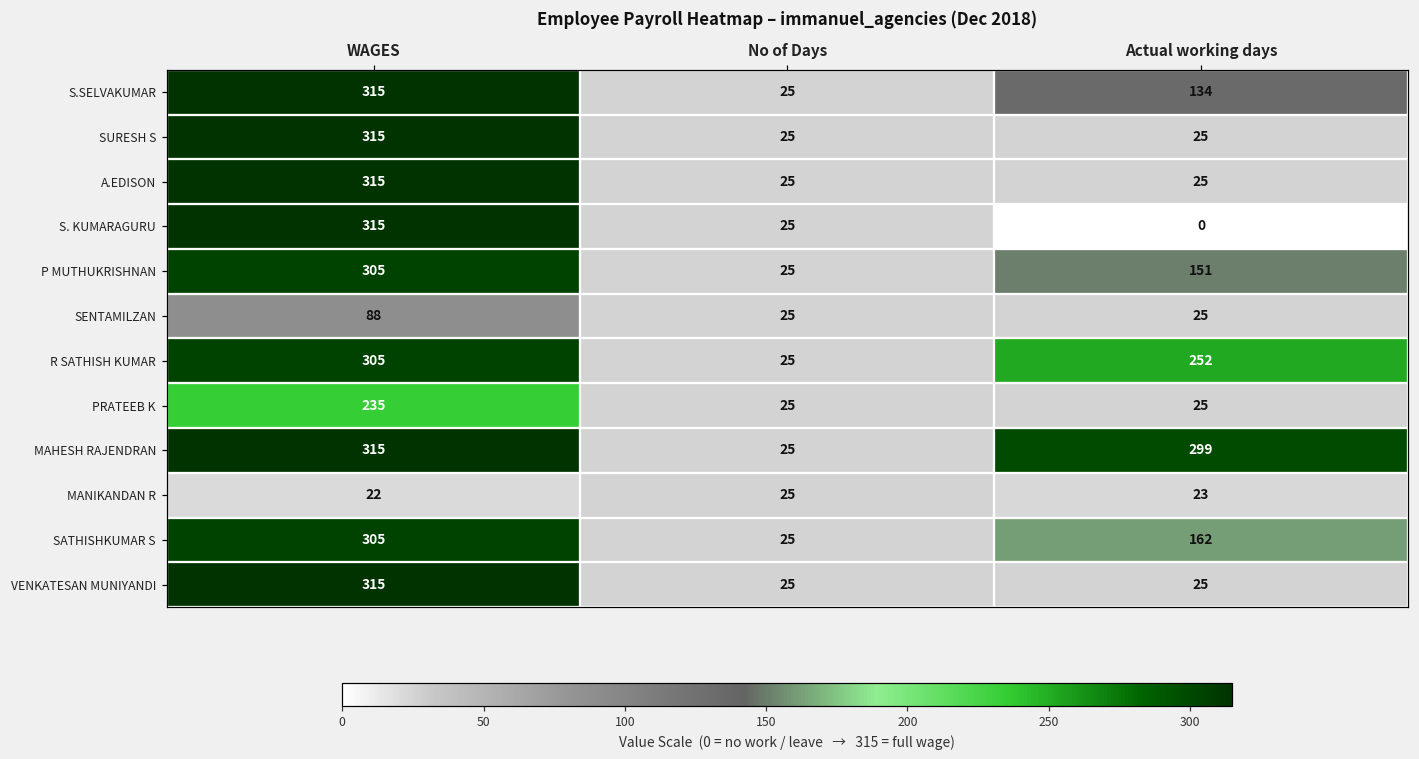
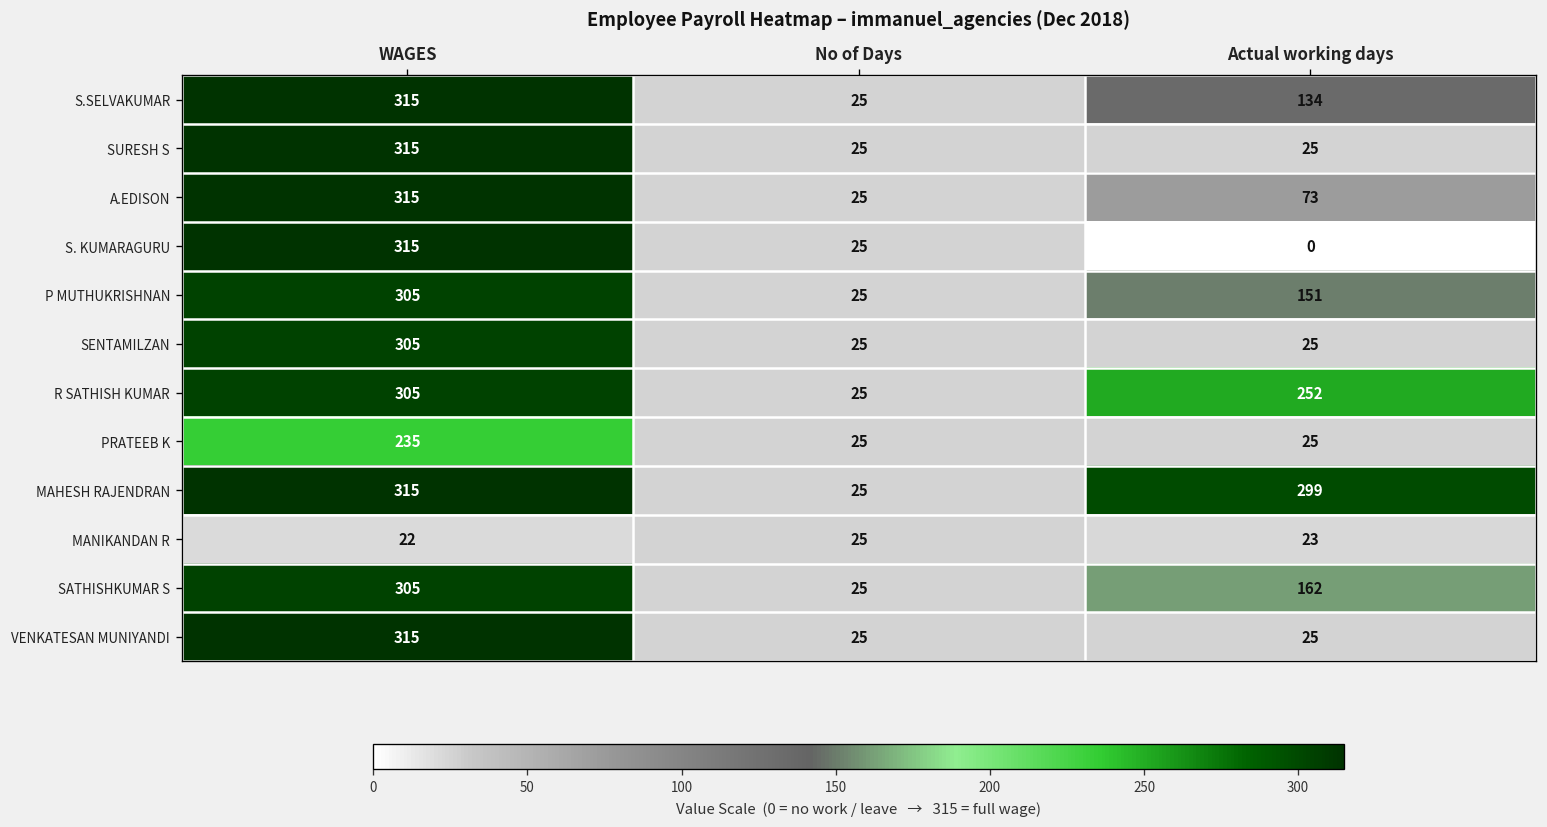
A.EDISON, Actual working days: 25 -> 73
SENTAMILZAN, WAGES: 88 -> 305
